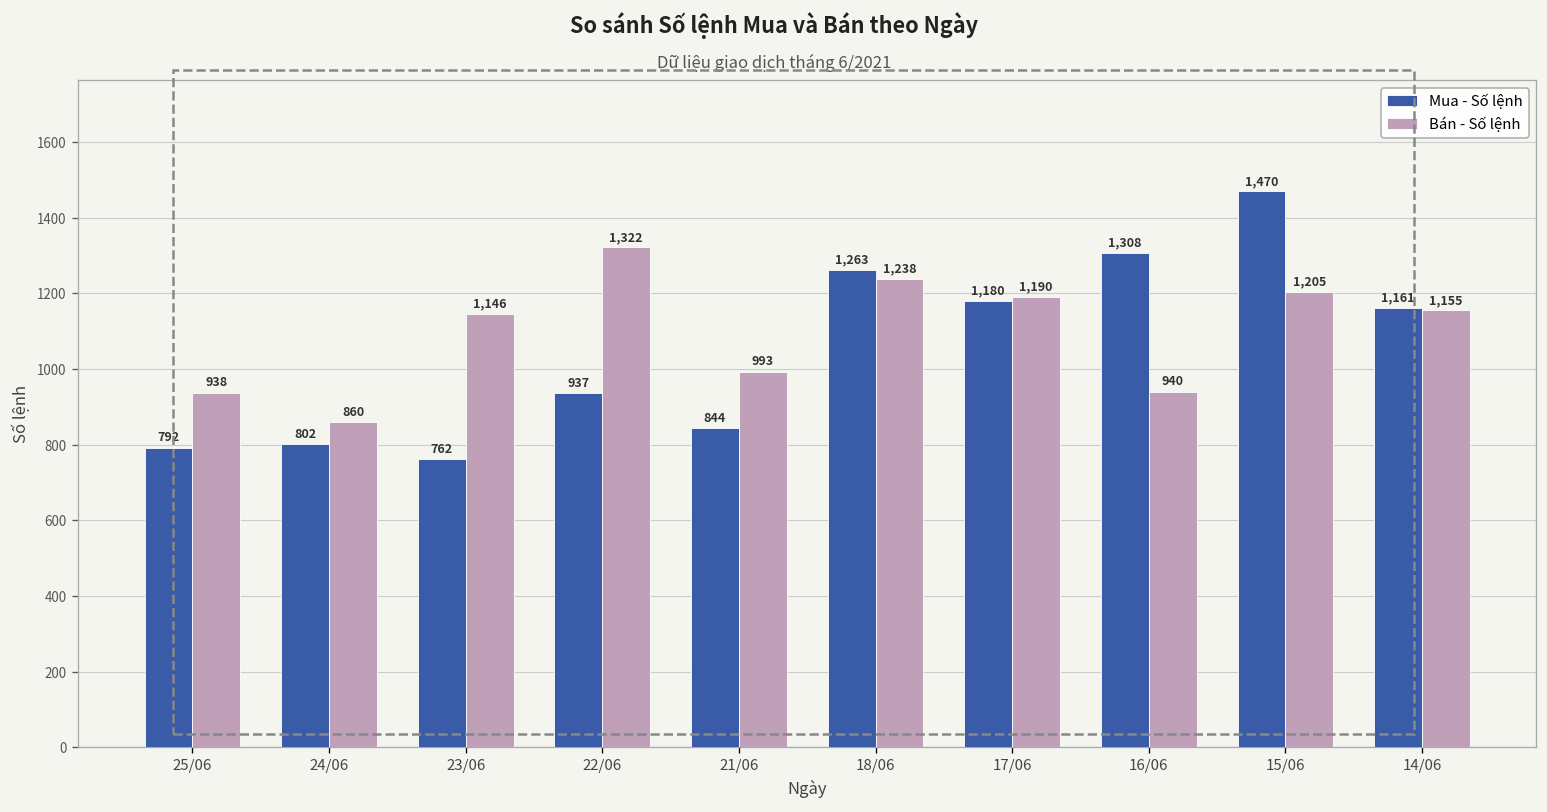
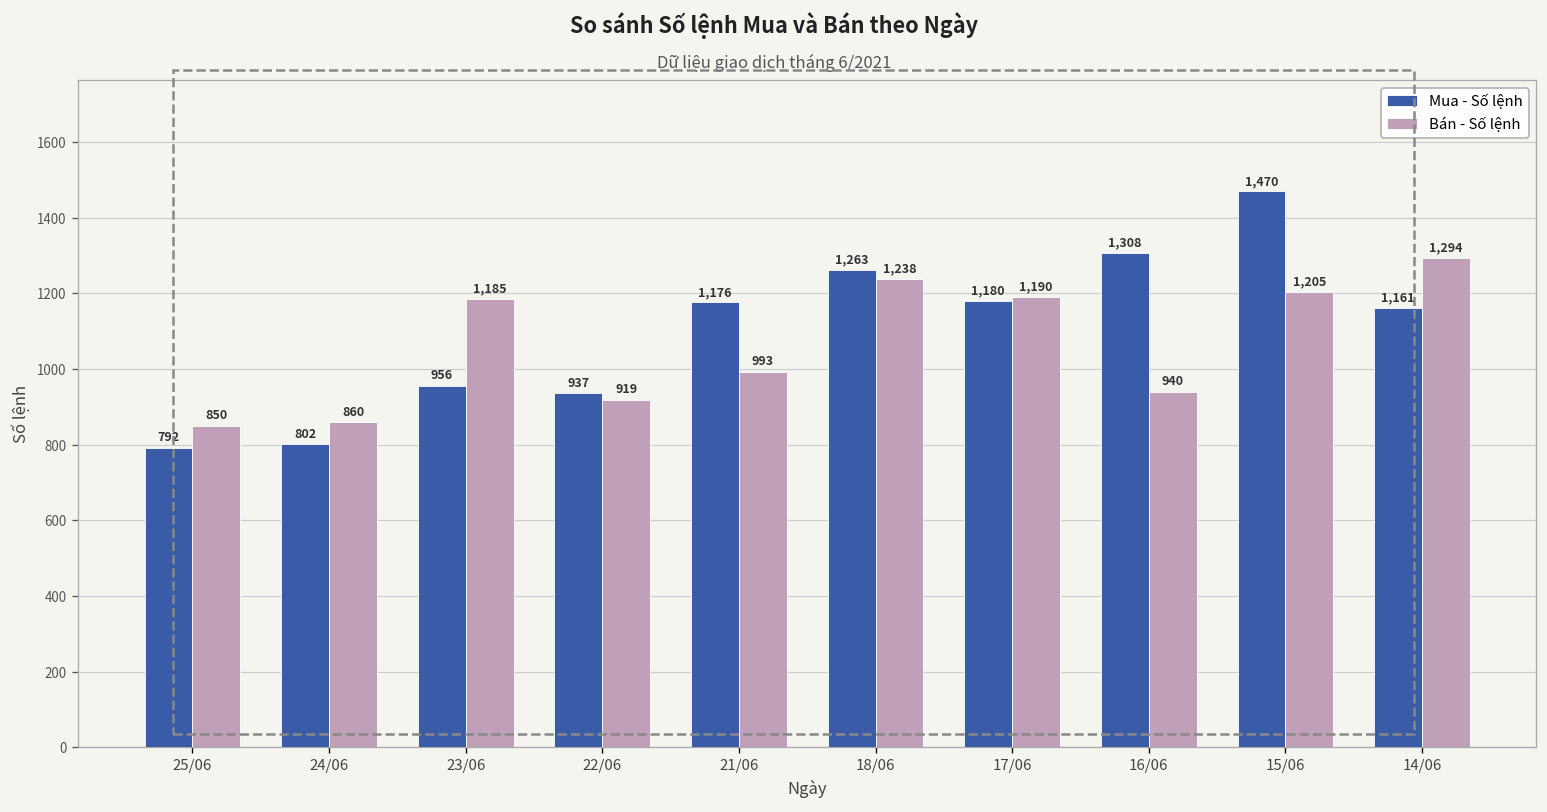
Bán - Số lệnh, 25/06: 938 -> 850
Mua - Số lệnh, 23/06: 762 -> 956
Bán - Số lệnh, 23/06: 1,146 -> 1,185
Bán - Số lệnh, 22/06: 1,322 -> 919
Mua - Số lệnh, 21/06: 844 -> 1,176
Bán - Số lệnh, 14/06: 1,155 -> 1,294
